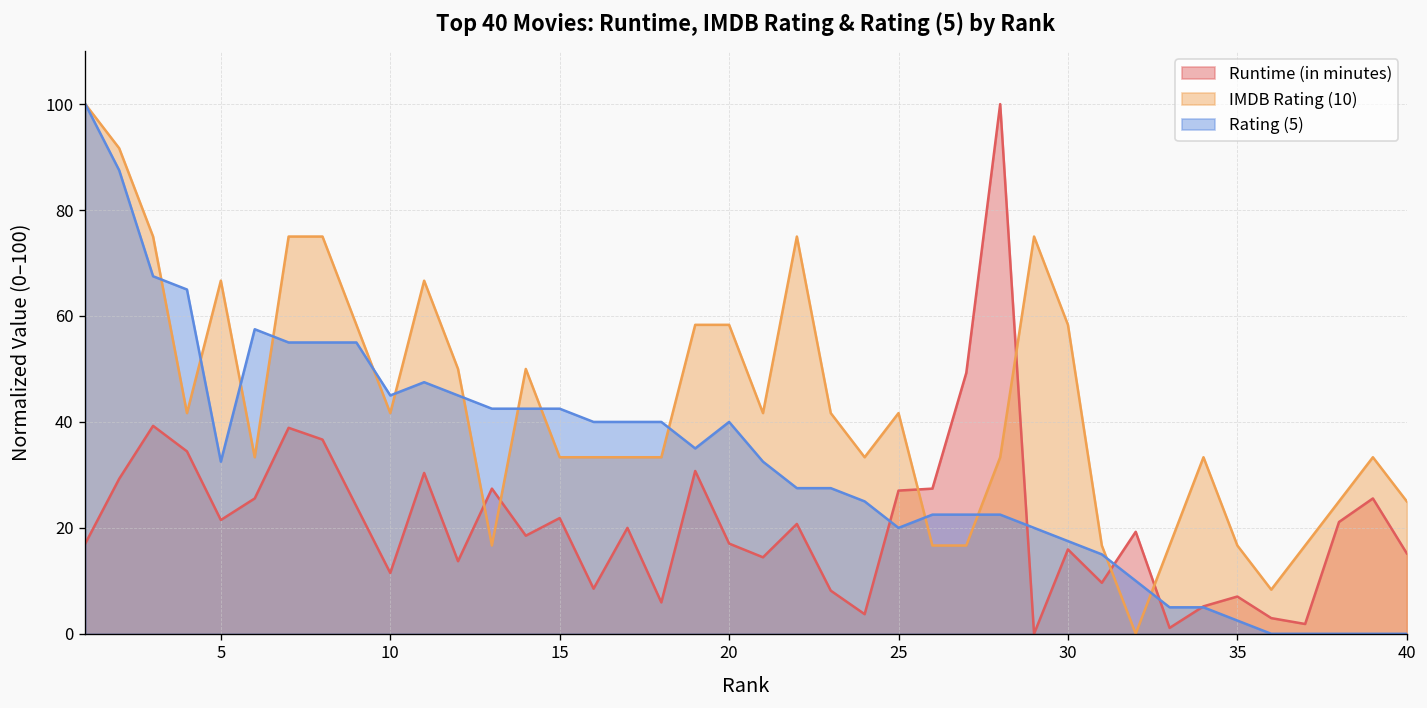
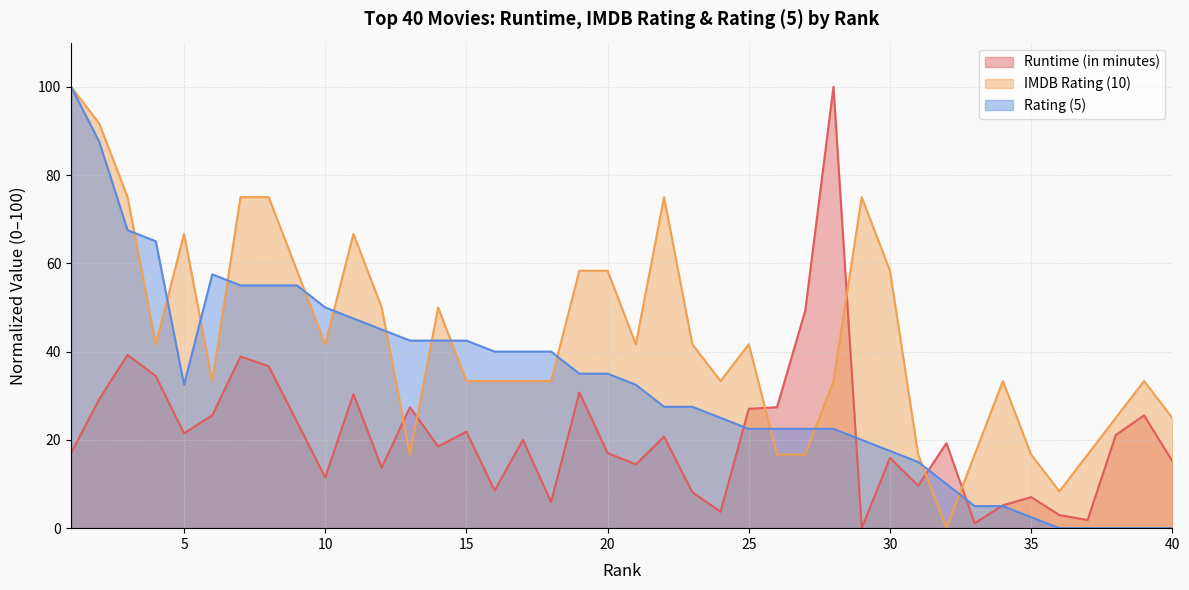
Rating (5), 10: 45 -> 50
Rating (5), 20: 40 -> 35
Rating (5), 25: 20 -> 23
